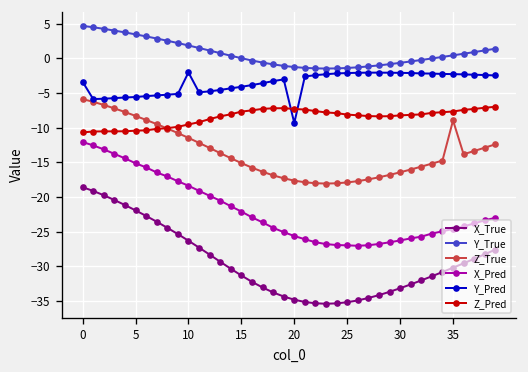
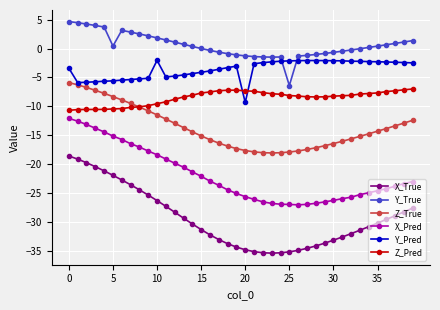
Y_True, 5: 3 -> 0
Y_True, 25: -1 -> -6
Z_True, 35: -9 -> -14
